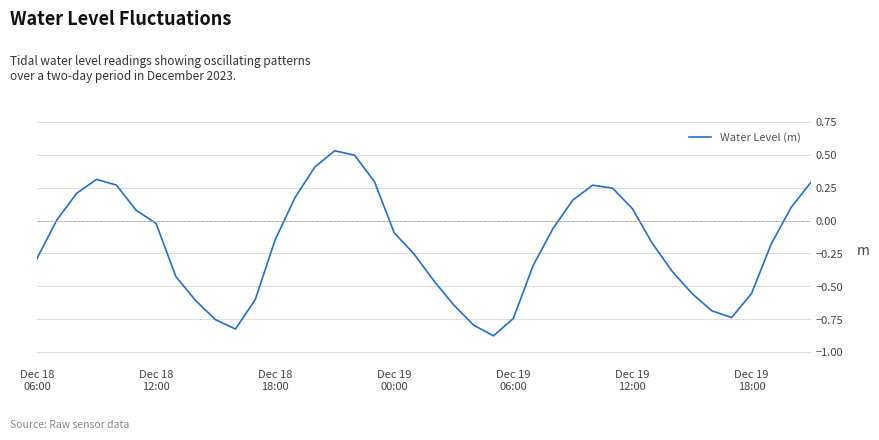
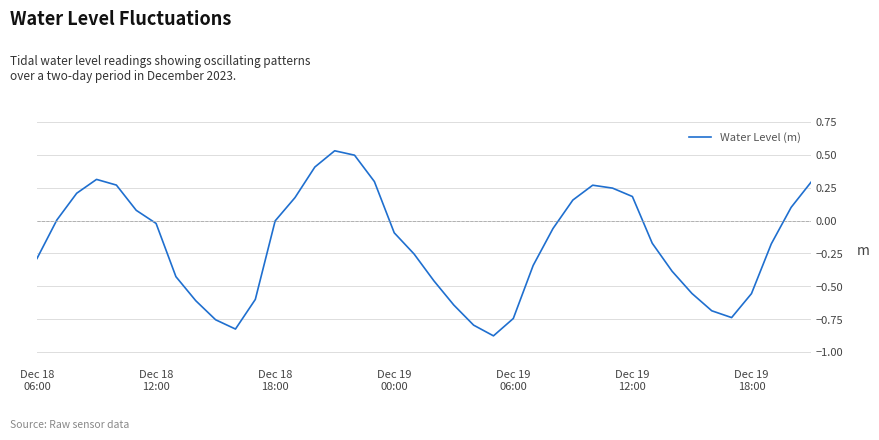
Dec 18 18:00: -0.15 -> 0.00
Dec 19 12:00: 0.09 -> 0.18
